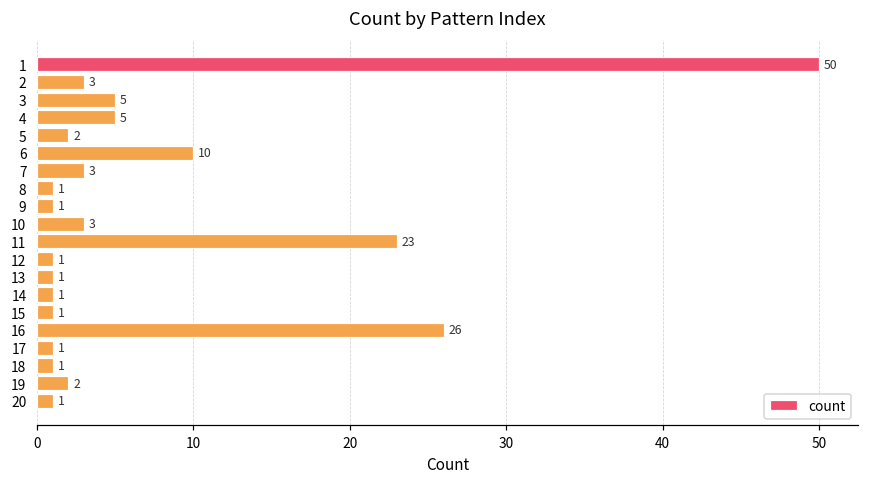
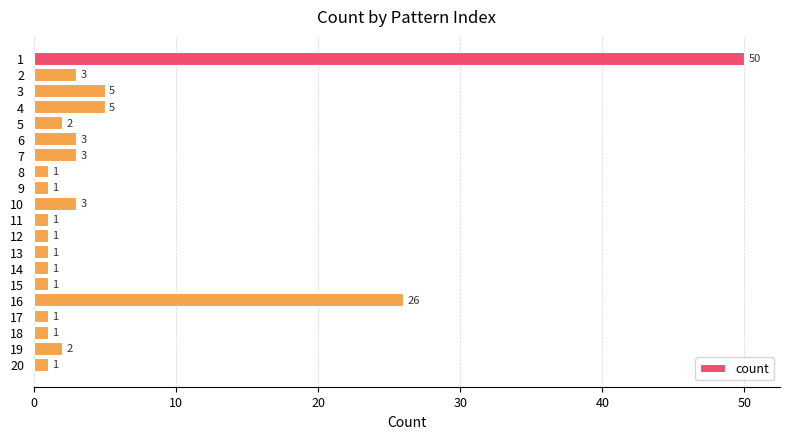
6: 10 -> 3
11: 23 -> 1
